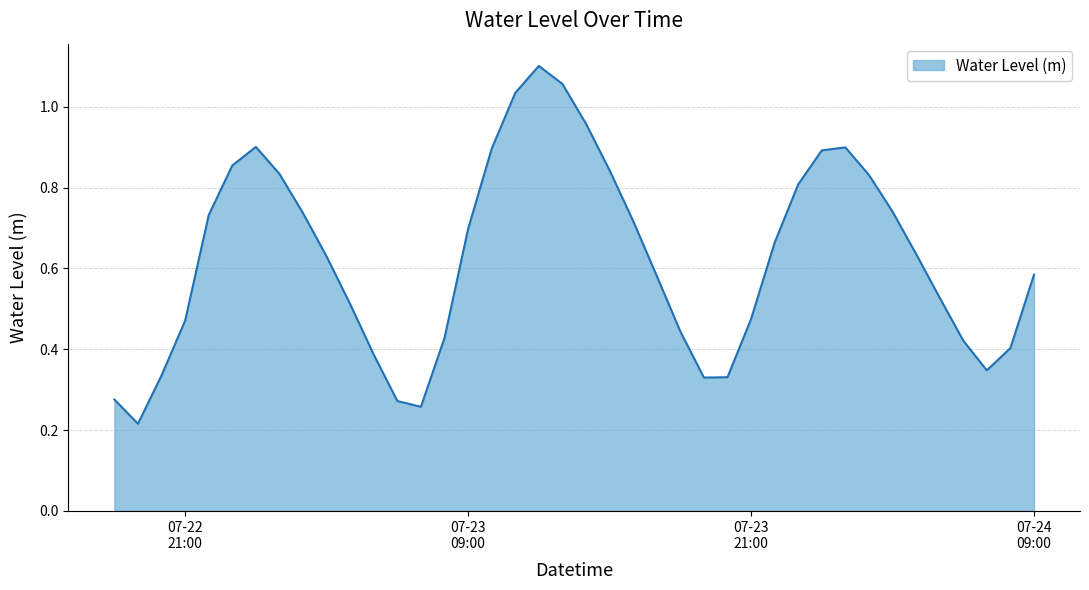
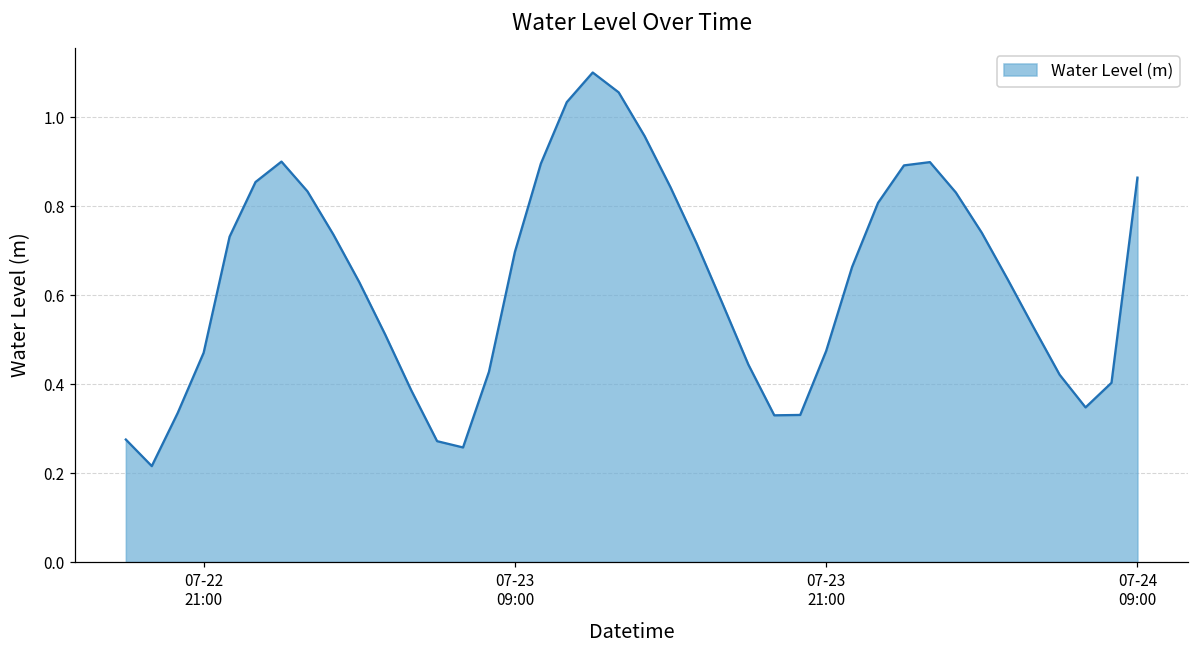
07-24 09:00: 0.58 -> 0.86
